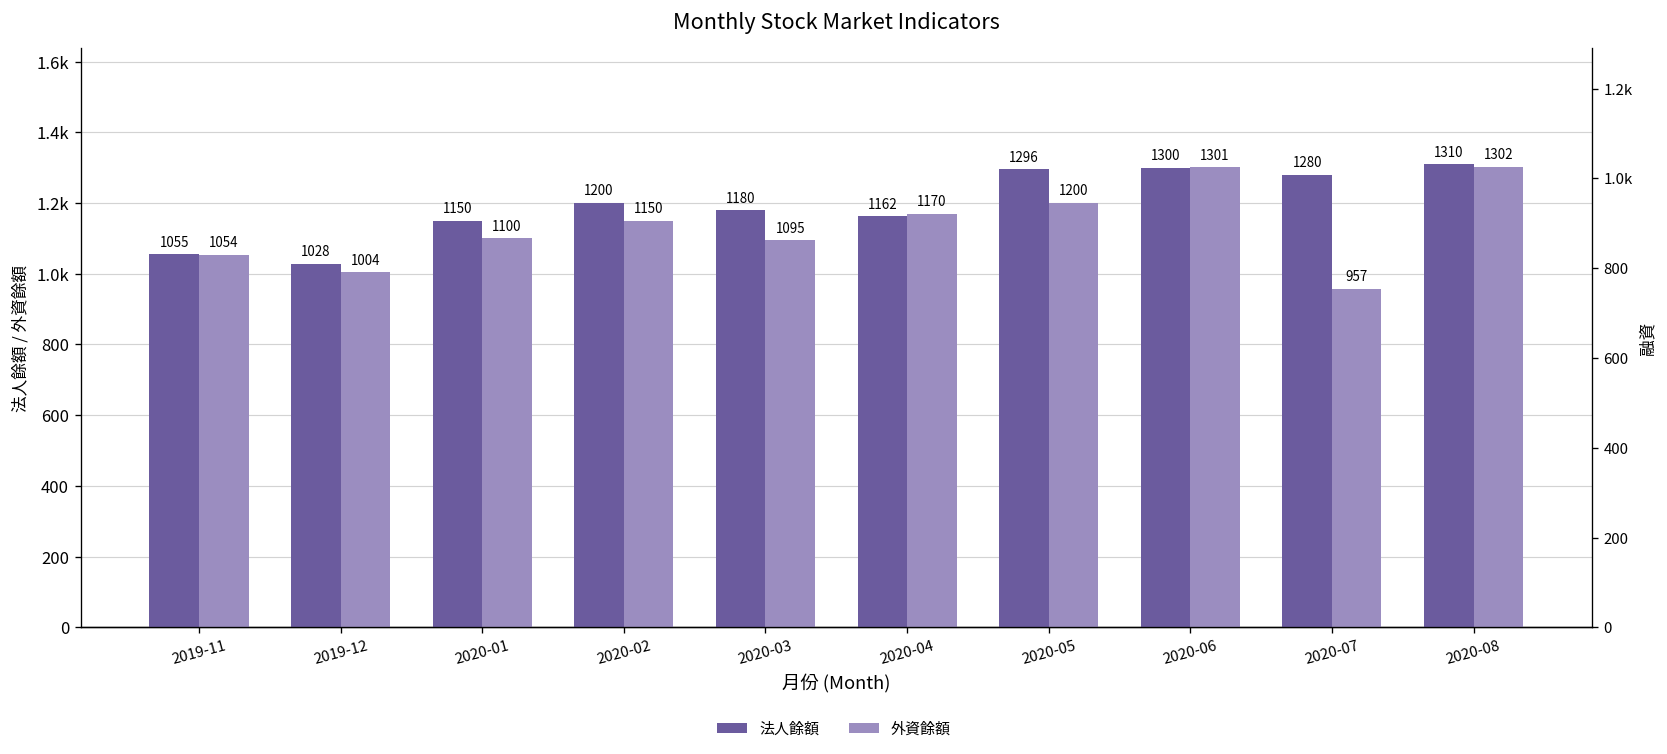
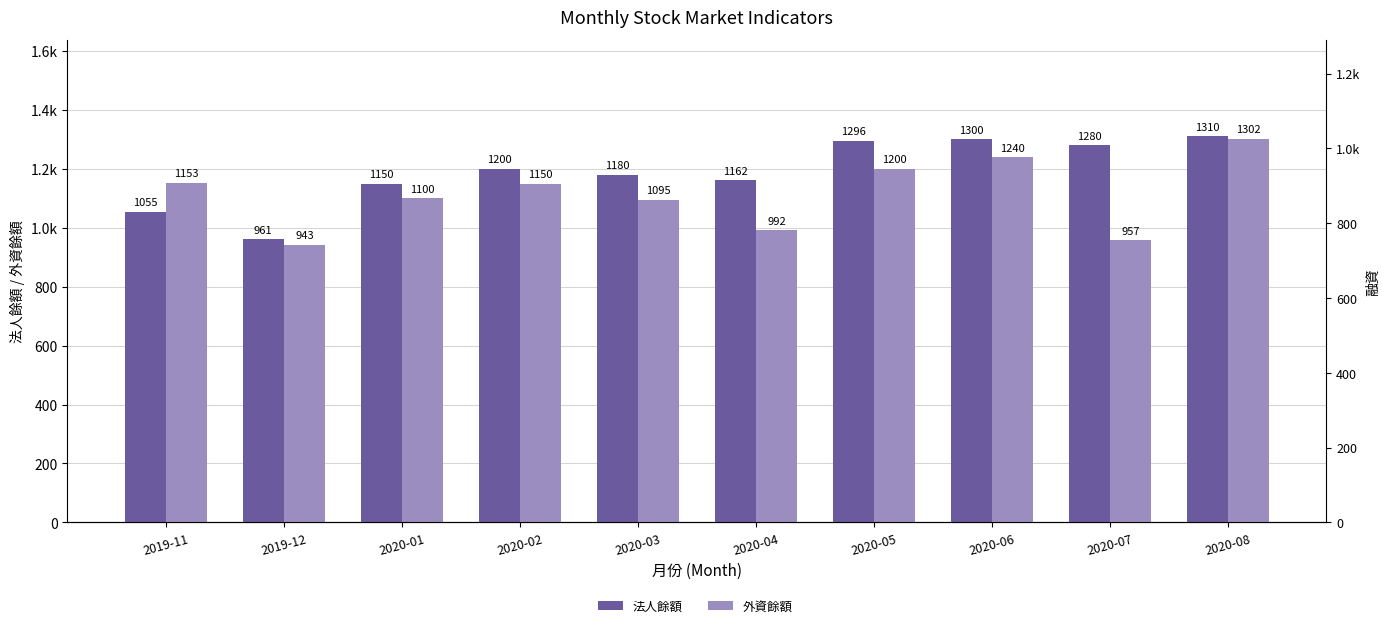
外資餘額, 2019-11: 1054 -> 1153
法人餘額, 2019-12: 1028 -> 961
外資餘額, 2019-12: 1004 -> 943
外資餘額, 2020-04: 1170 -> 992
外資餘額, 2020-06: 1301 -> 1240
